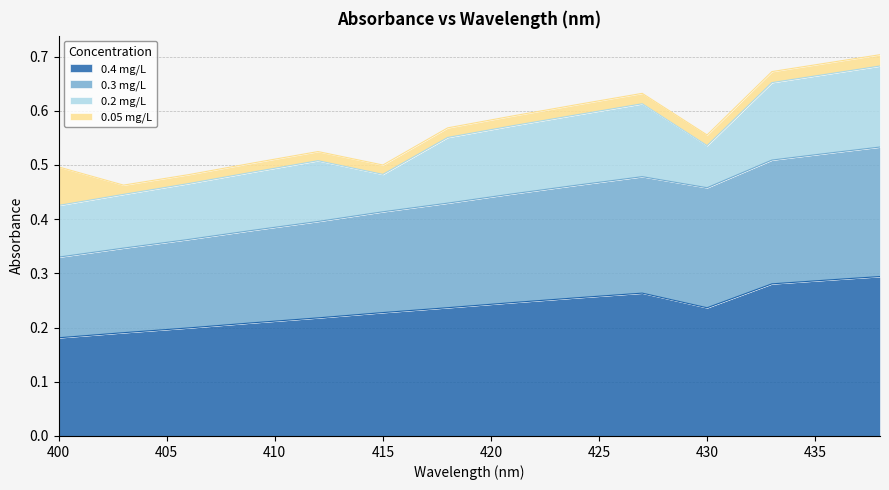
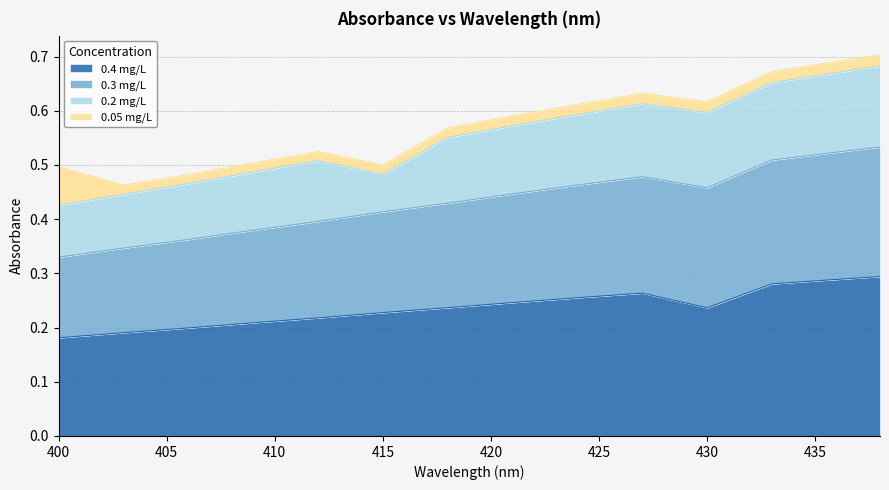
0.2 mg/L, 430: 0.08 -> 0.14
